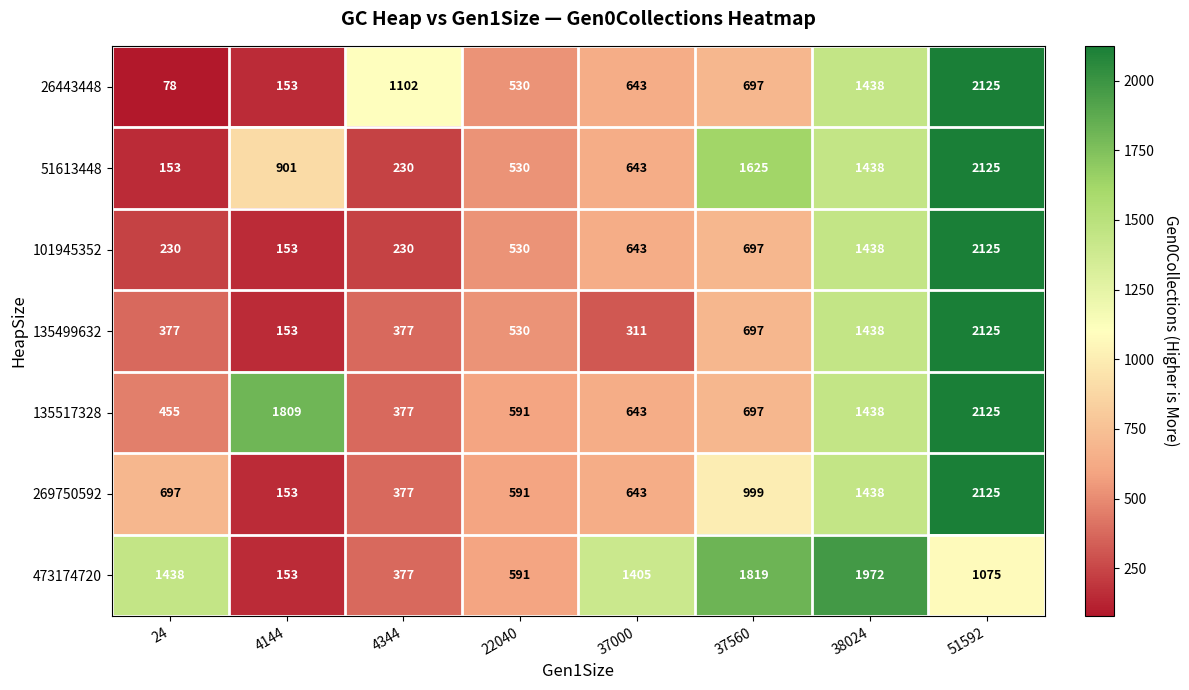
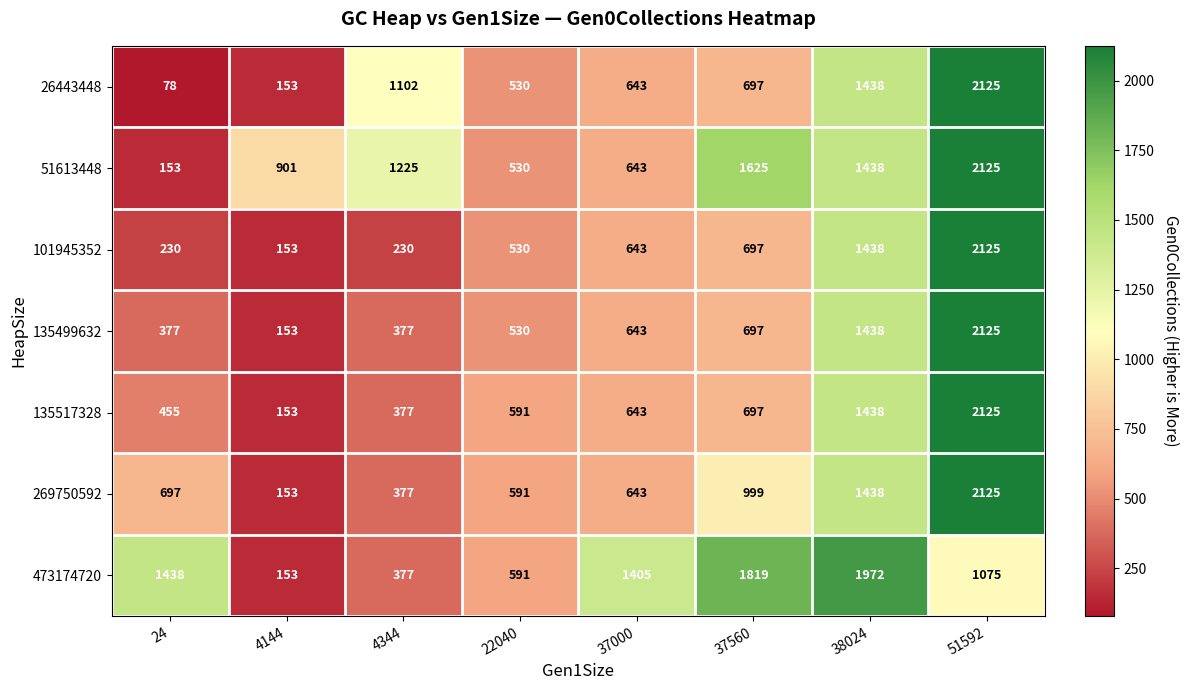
51613448, 4344: 230 -> 1225
135499632, 37000: 311 -> 643
135517328, 4144: 1809 -> 153
